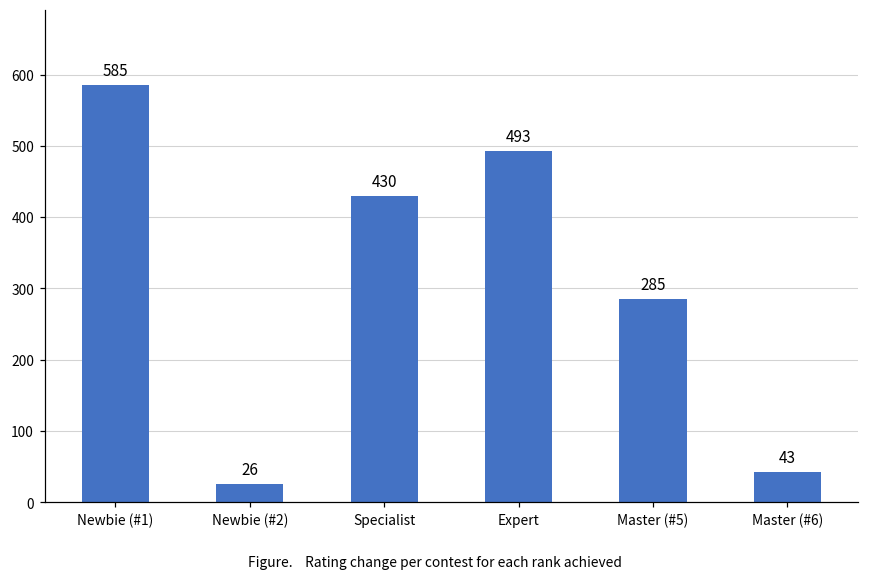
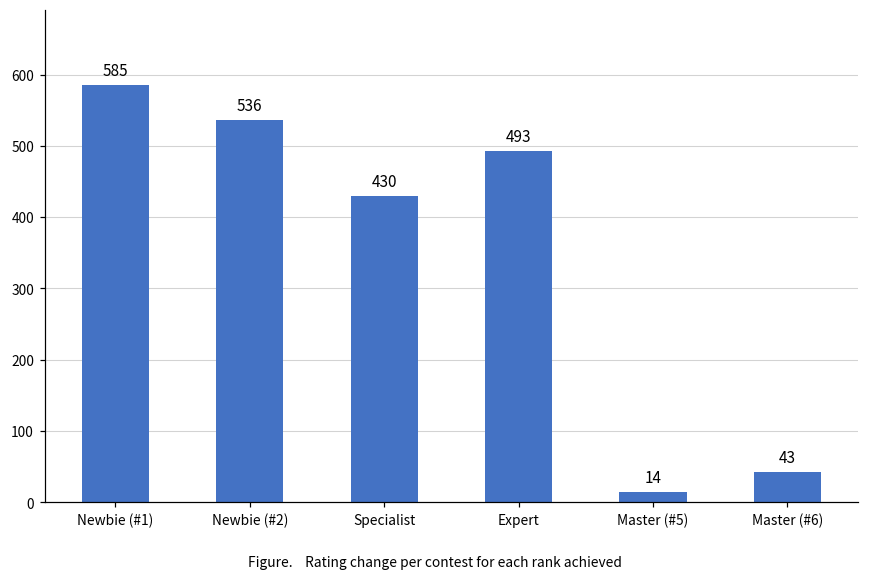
Newbie (#2): 26 -> 536
Master (#5): 285 -> 14
